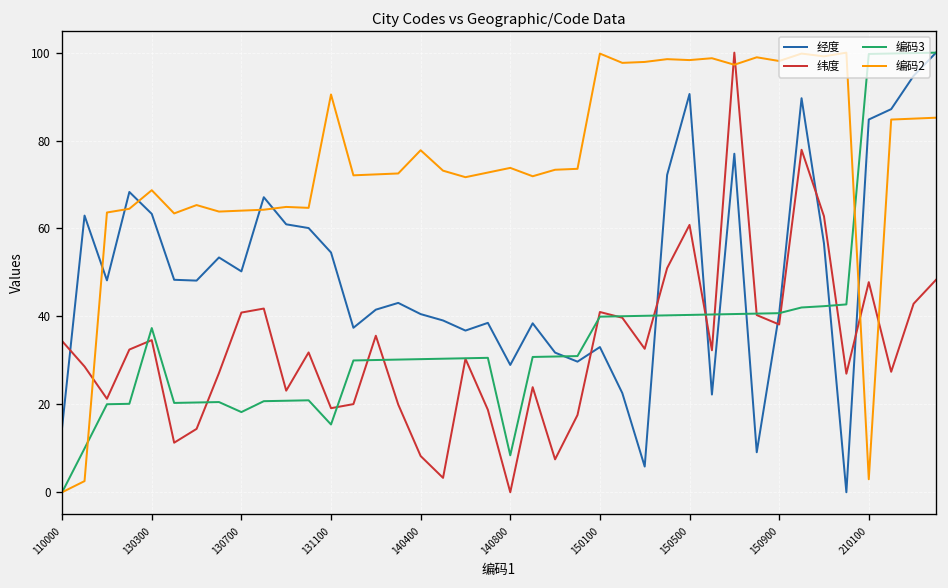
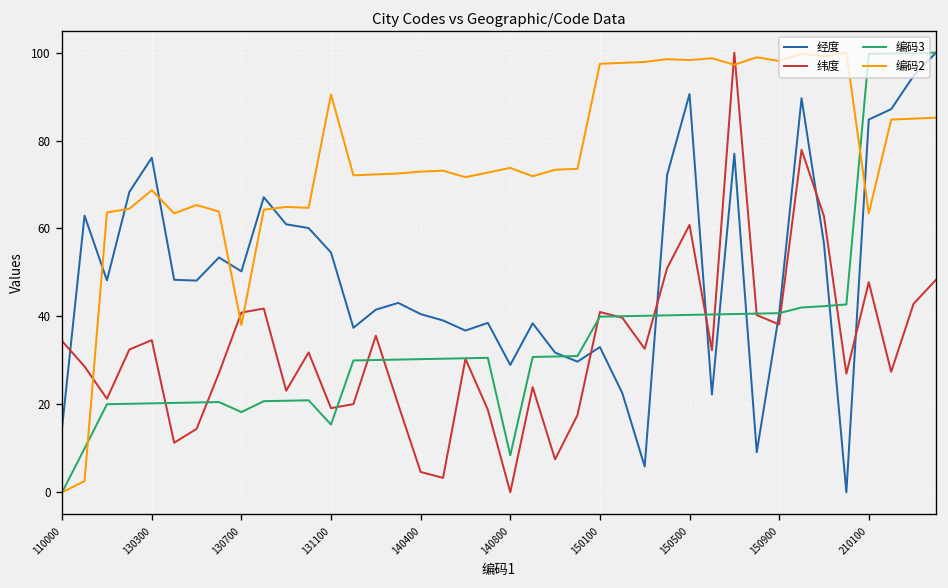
经度, 130300: 63 -> 76
编码3, 130300: 37 -> 20
编码2, 130700: 64 -> 38
纬度, 140400: 8 -> 5
编码2, 140400: 78 -> 73
编码2, 150100: 100 -> 97
编码2, 210100: 3 -> 63
